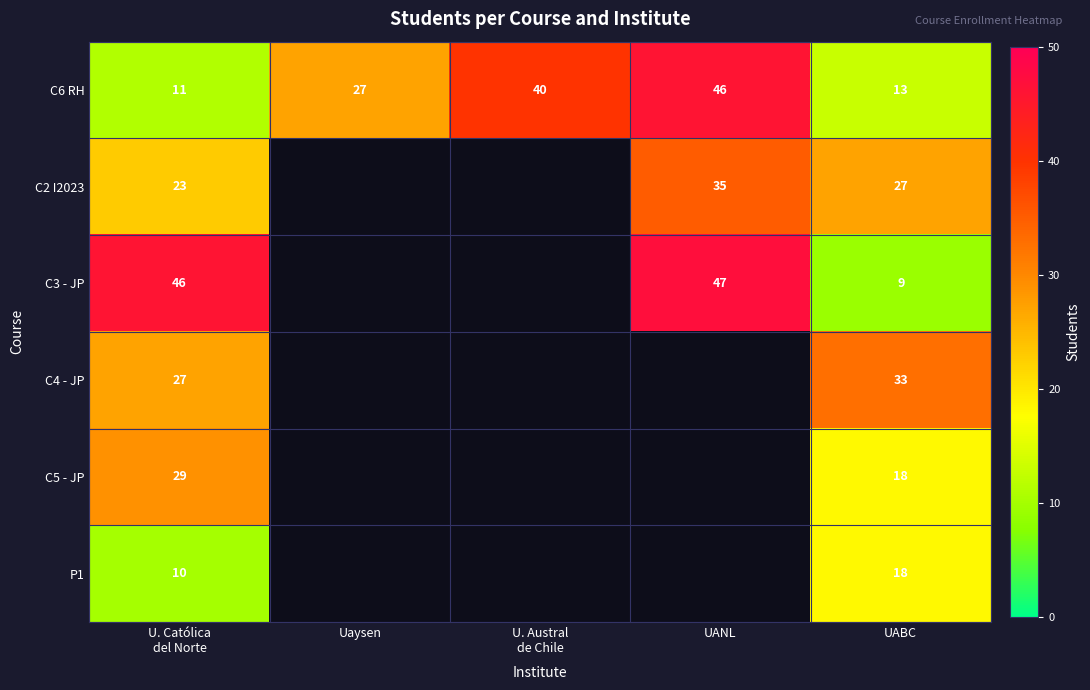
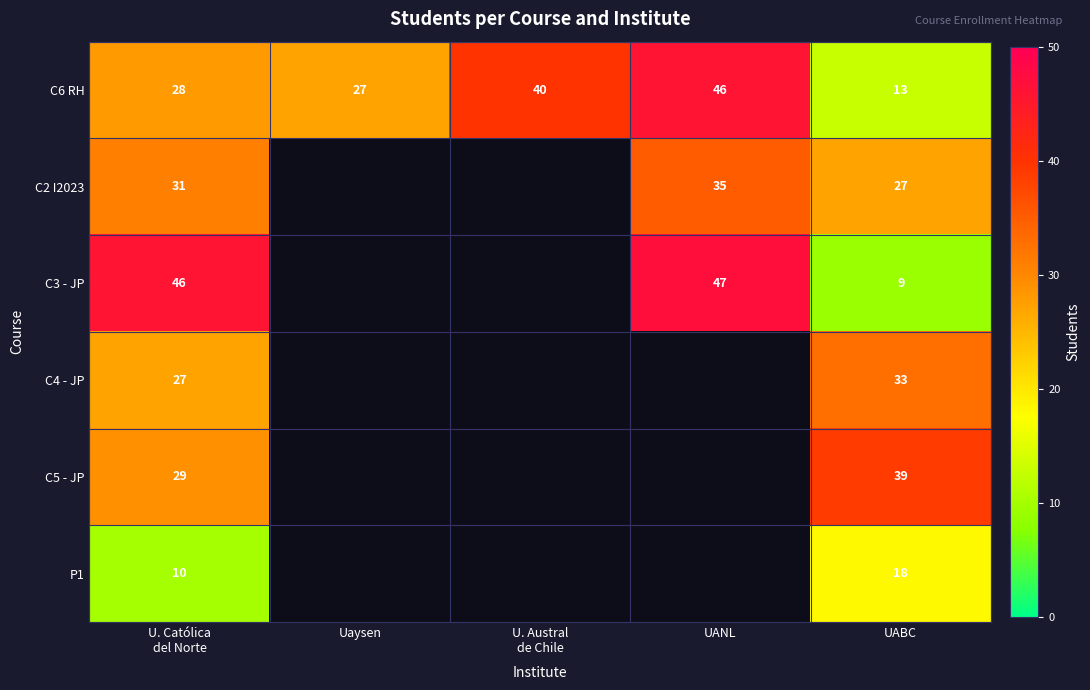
C6 RH, U. Católica del Norte: 11 -> 28
C2 I2023, U. Católica del Norte: 23 -> 31
C5 - JP, UABC: 18 -> 39
